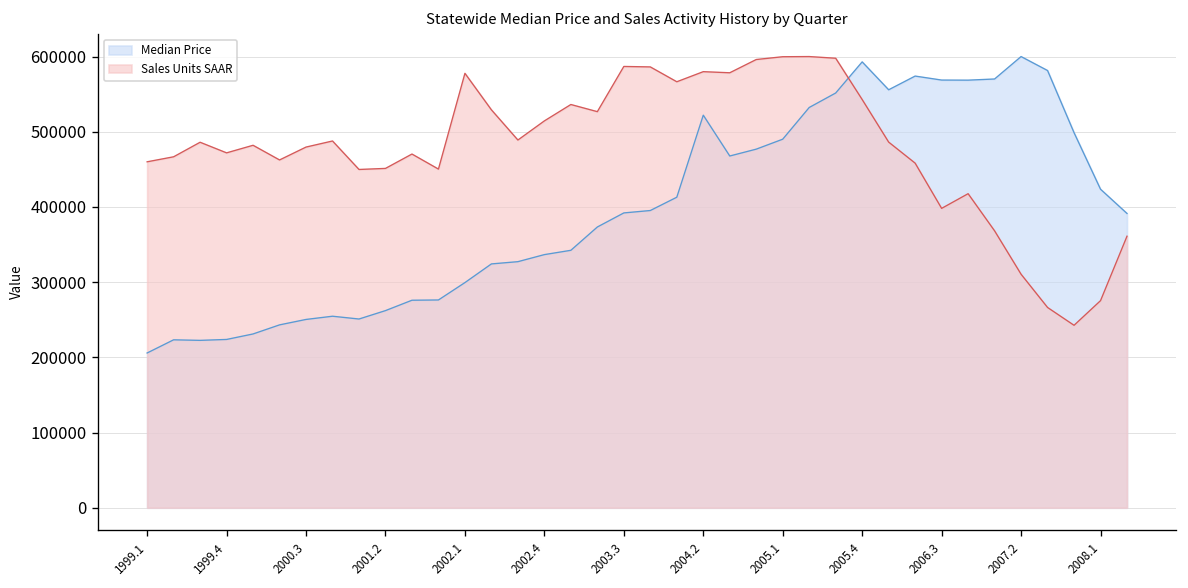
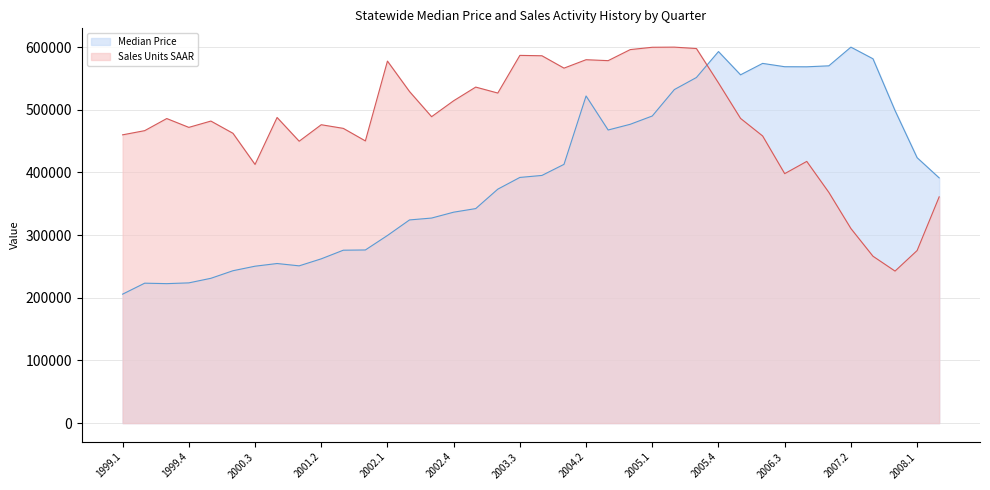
Sales Units SAAR, 2000.3: 480000 -> 410000
Sales Units SAAR, 2001.2: 450000 -> 480000
